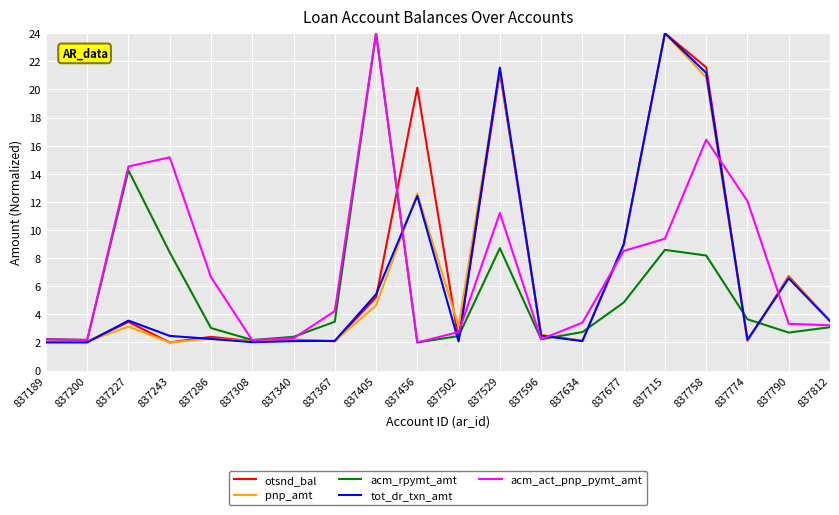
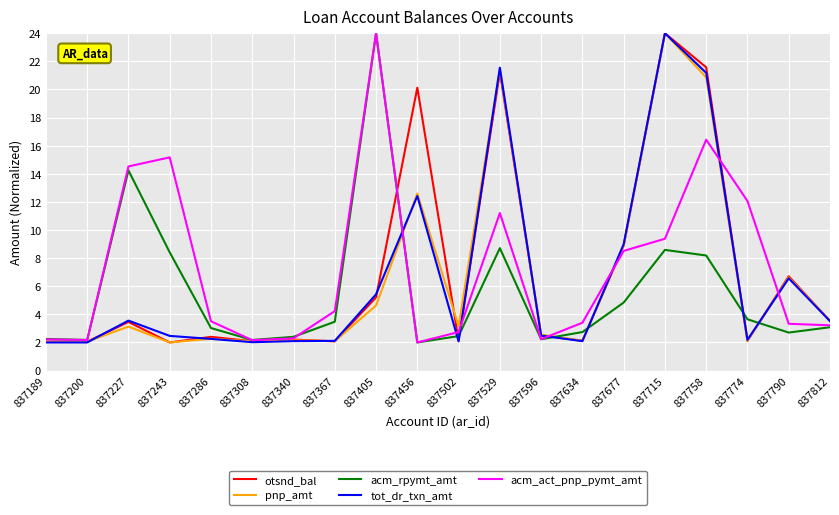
acm_act_pnp_pymt_amt, 837286: 6.6 -> 3.5
